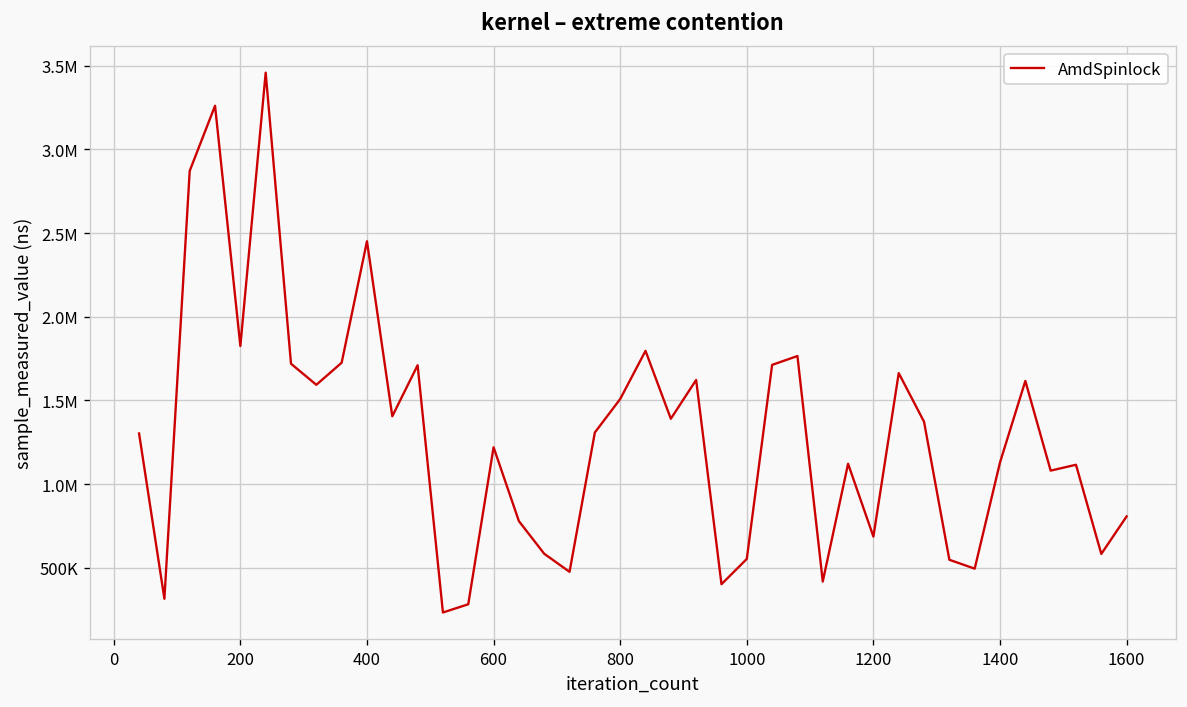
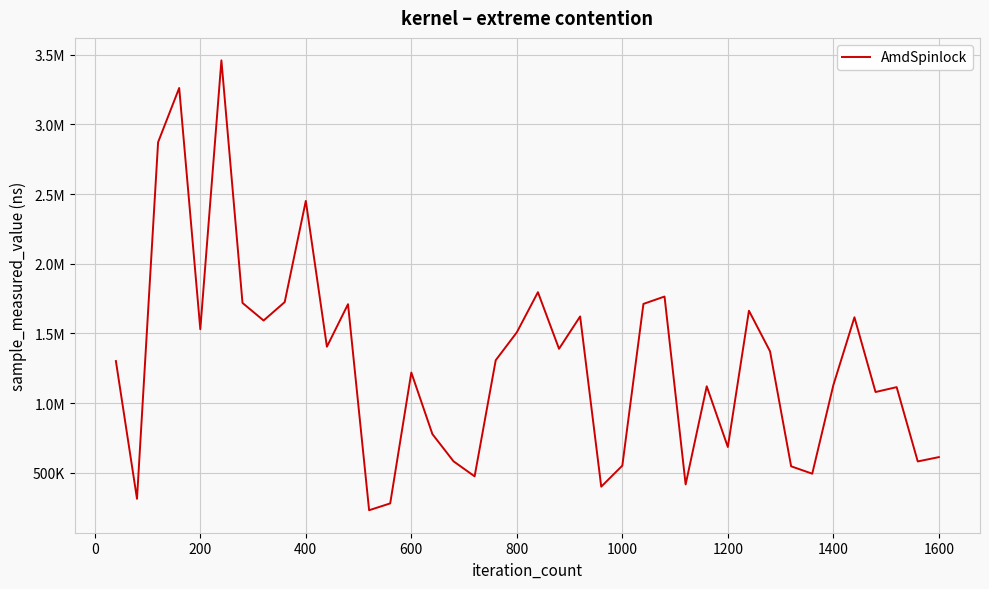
200: 1830000 -> 1530000
1600: 810000 -> 610000
